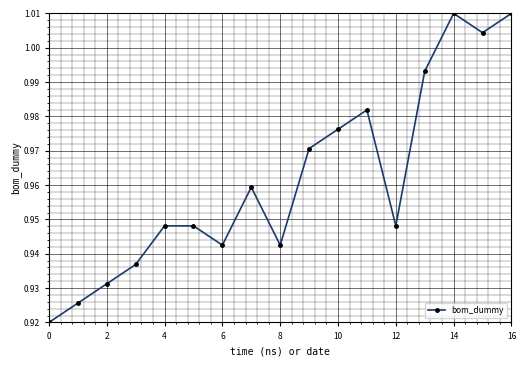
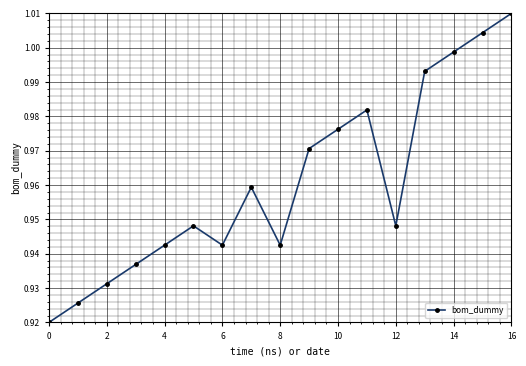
4: 0.948 -> 0.943
14: 1.010 -> 0.999
